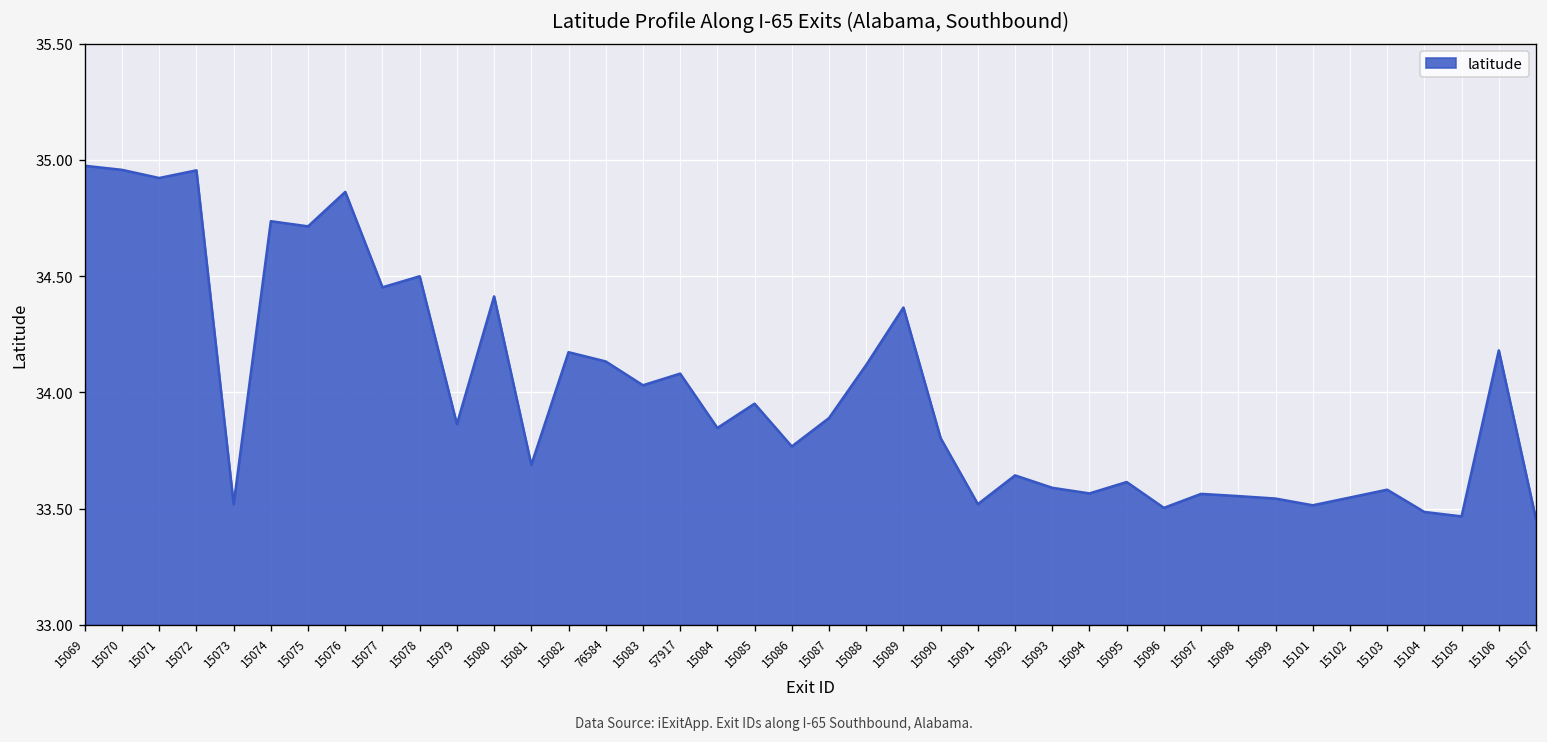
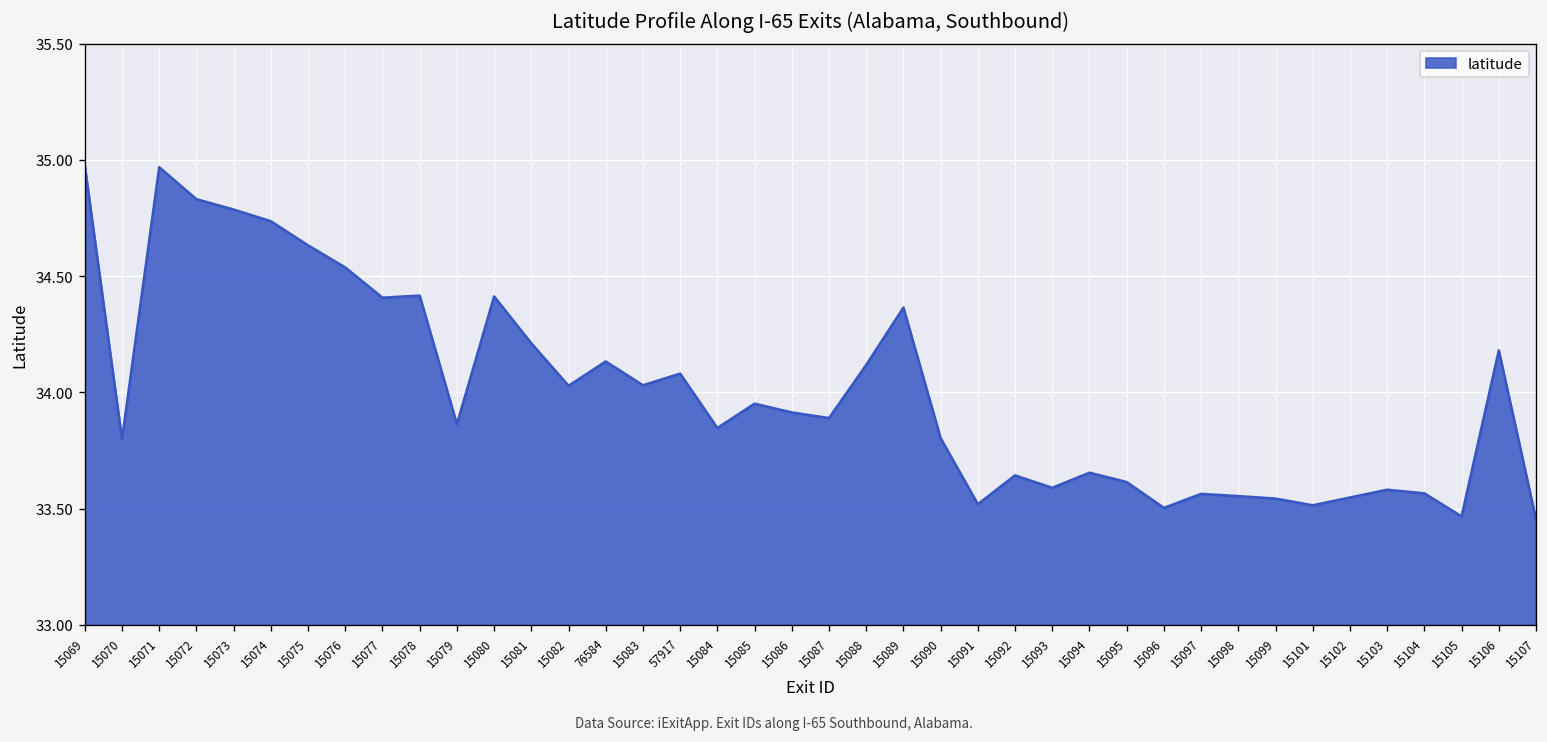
15070: 34.96 -> 33.80
15071: 34.92 -> 34.97
15072: 34.96 -> 34.83
15073: 33.52 -> 34.79
15075: 34.71 -> 34.63
15076: 34.86 -> 34.54
15077: 34.45 -> 34.41
15078: 34.50 -> 34.42
15081: 33.69 -> 34.21
15082: 34.17 -> 34.03
15086: 33.77 -> 33.91
15094: 33.57 -> 33.66
15104: 33.49 -> 33.57
